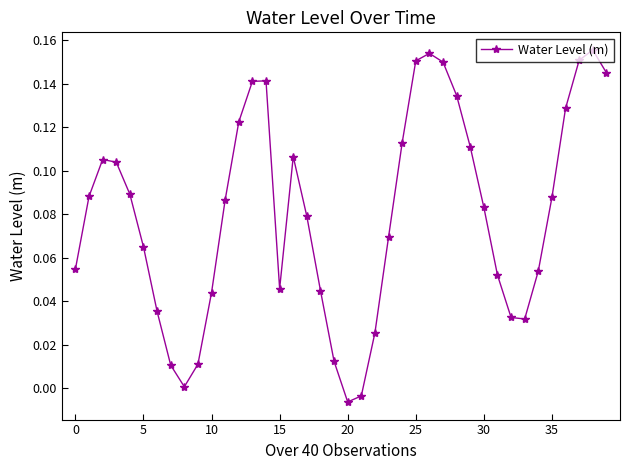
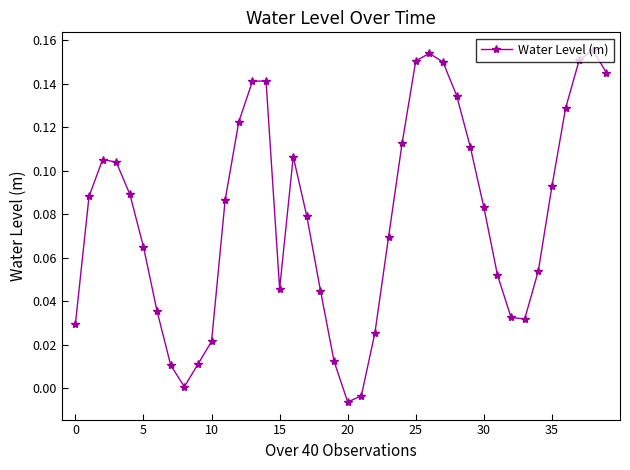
0: 0.055 -> 0.030
10: 0.044 -> 0.022
35: 0.088 -> 0.093
